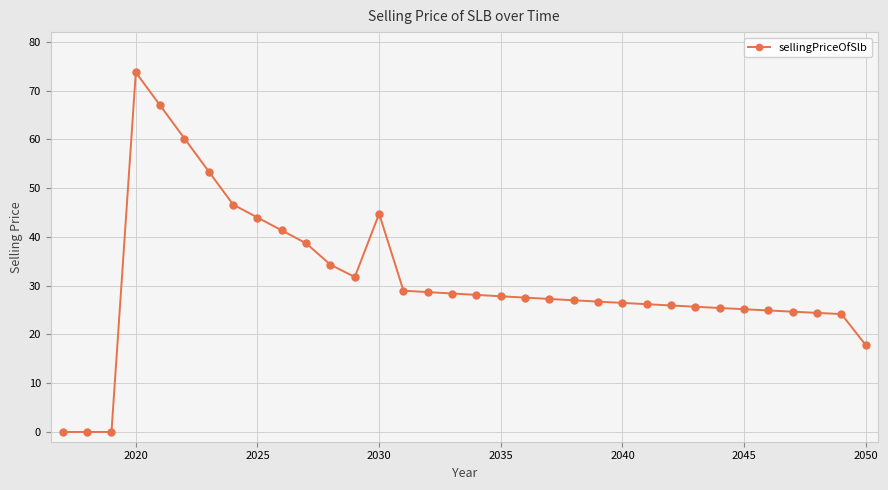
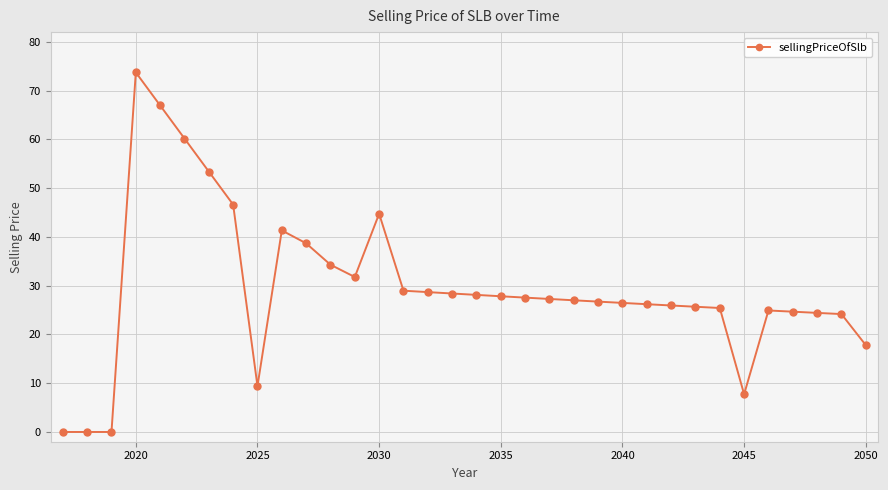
2025: 44 -> 9
2045: 25 -> 8
